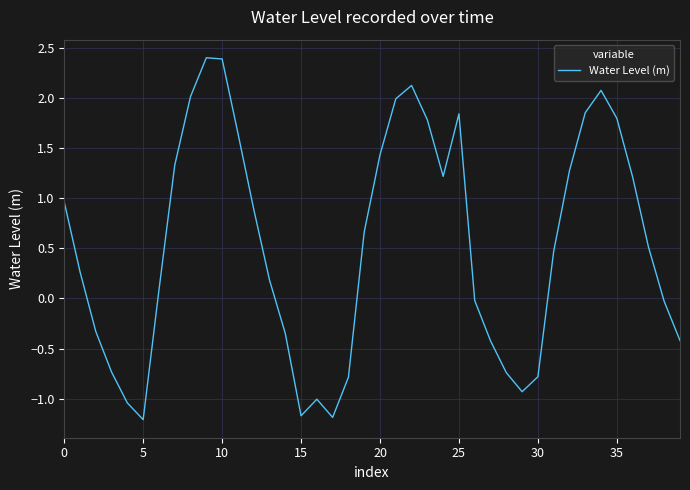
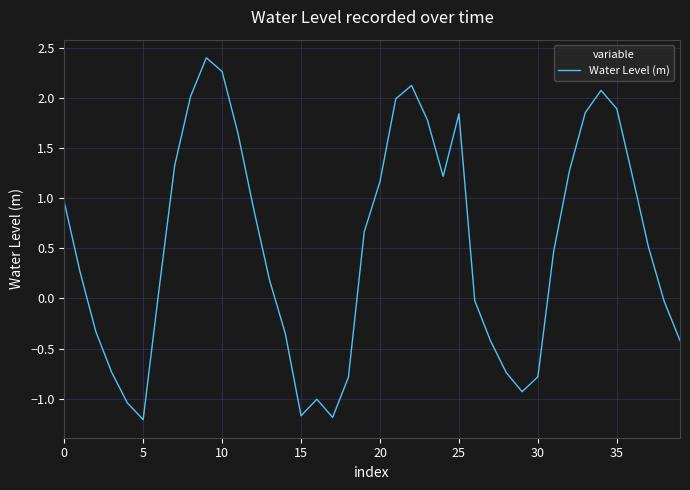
10: 2.39 -> 2.27
20: 1.43 -> 1.17
35: 1.80 -> 1.89
